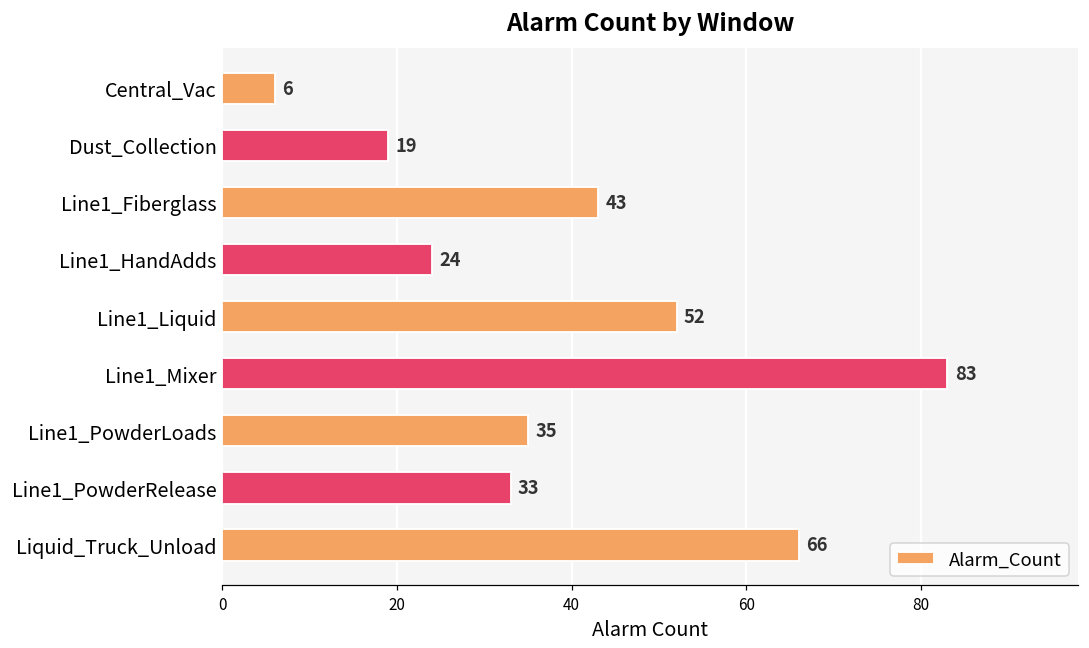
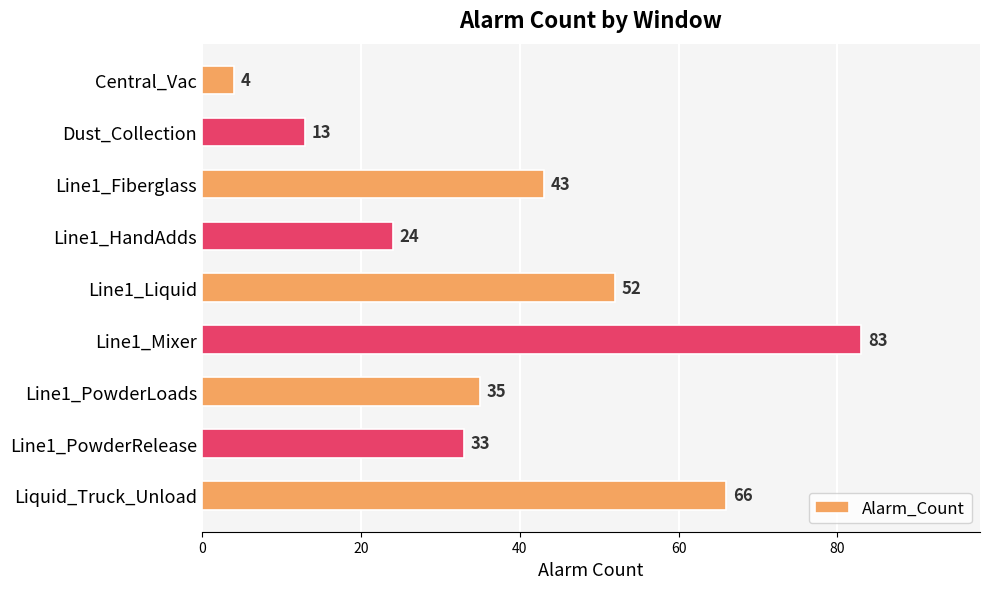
Central_Vac: 6 -> 4
Dust_Collection: 19 -> 13
